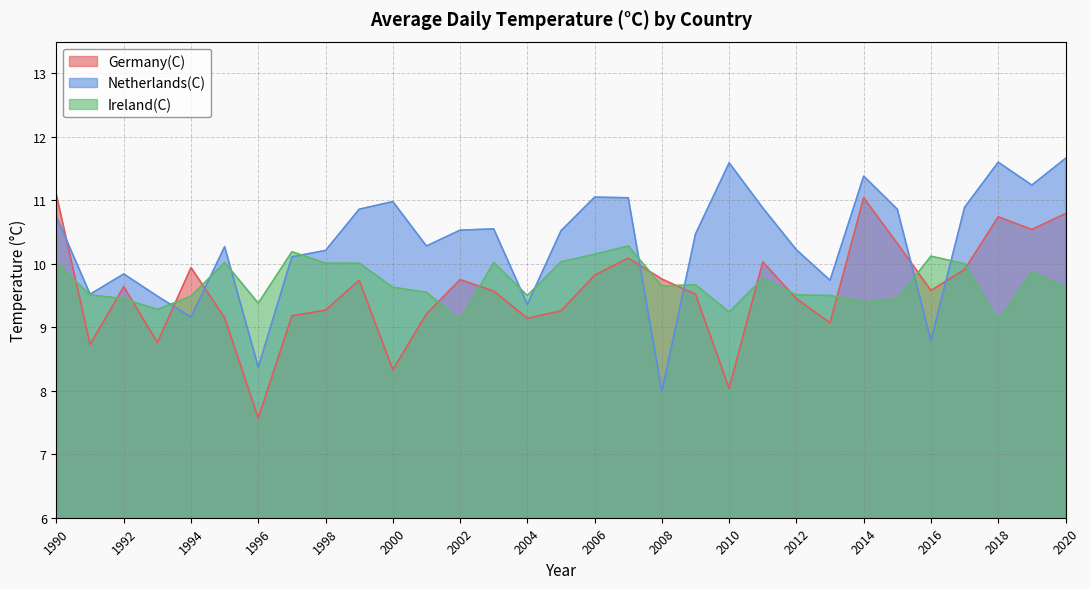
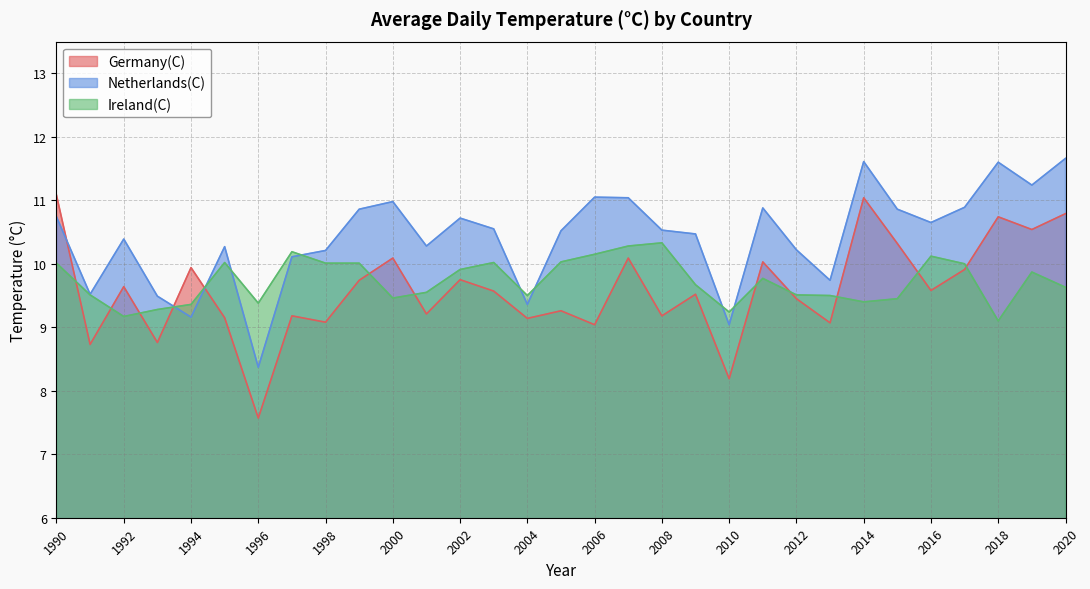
Netherlands(C), 1992: 9.8 -> 10.4
Ireland(C), 1992: 9.5 -> 9.2
Ireland(C), 1994: 9.5 -> 9.4
Germany(C), 1998: 9.3 -> 9.1
Germany(C), 2000: 8.3 -> 10.1
Ireland(C), 2000: 9.6 -> 9.5
Netherlands(C), 2002: 10.5 -> 10.7
Ireland(C), 2002: 9.1 -> 9.9
Germany(C), 2006: 9.8 -> 9.0
Germany(C), 2008: 9.8 -> 9.2
Netherlands(C), 2008: 8.0 -> 10.5
Ireland(C), 2008: 9.7 -> 10.3
Germany(C), 2010: 8.0 -> 8.2
Netherlands(C), 2010: 11.6 -> 9.0
Netherlands(C), 2014: 11.4 -> 11.6
Netherlands(C), 2016: 8.8 -> 10.7
